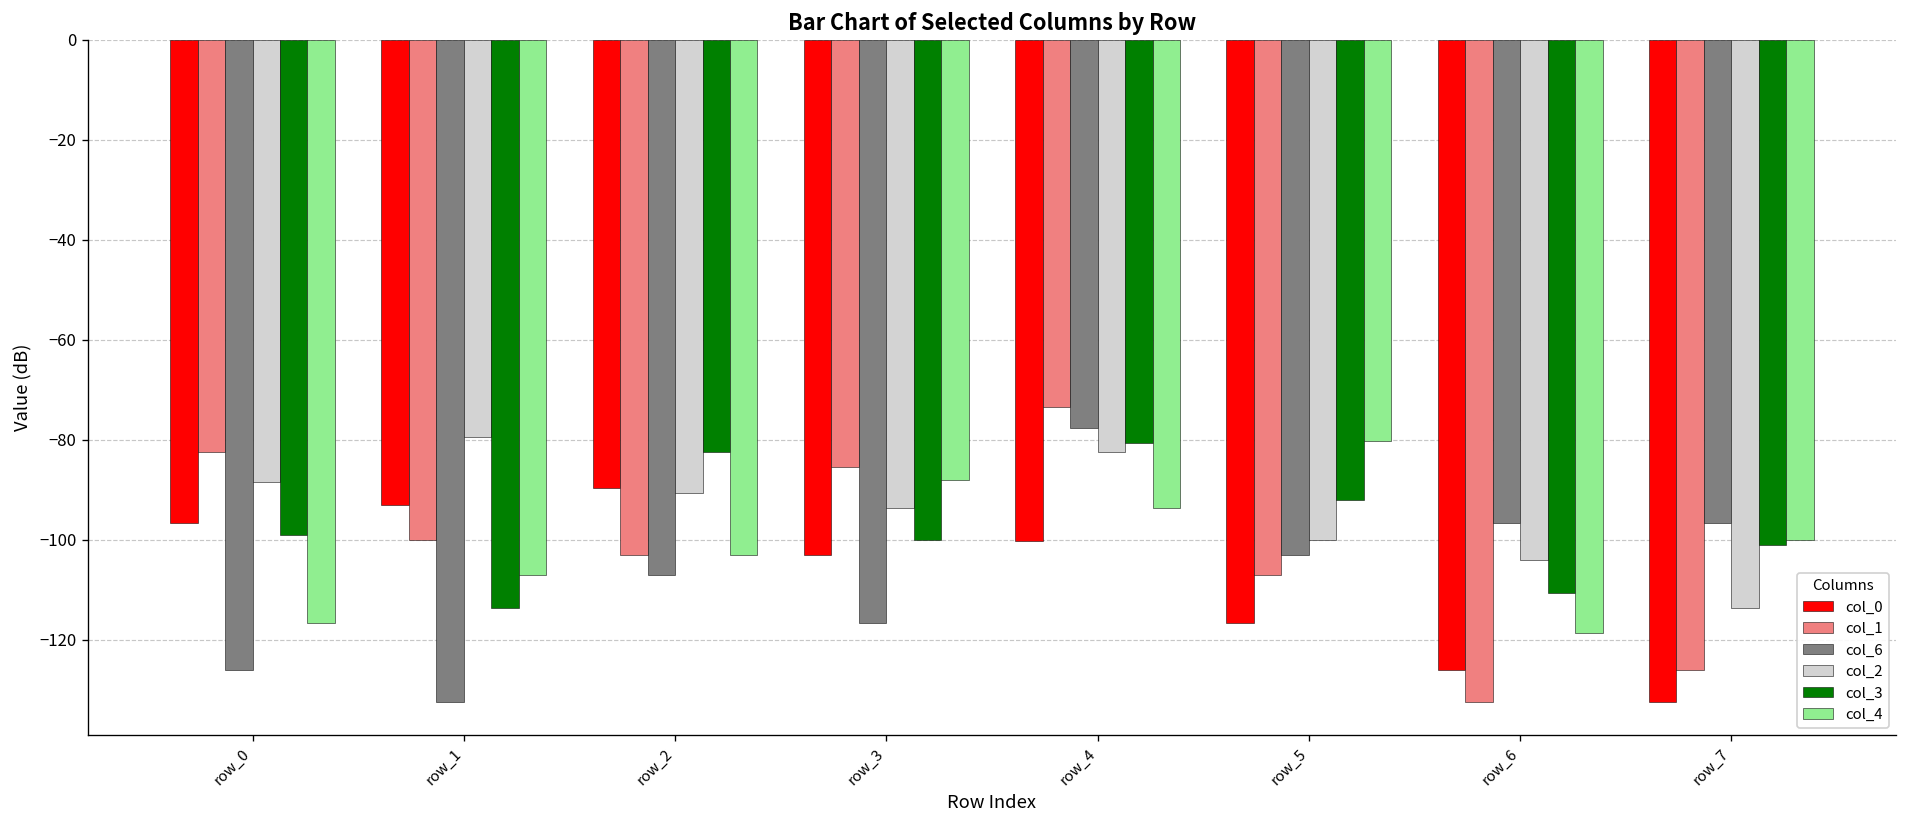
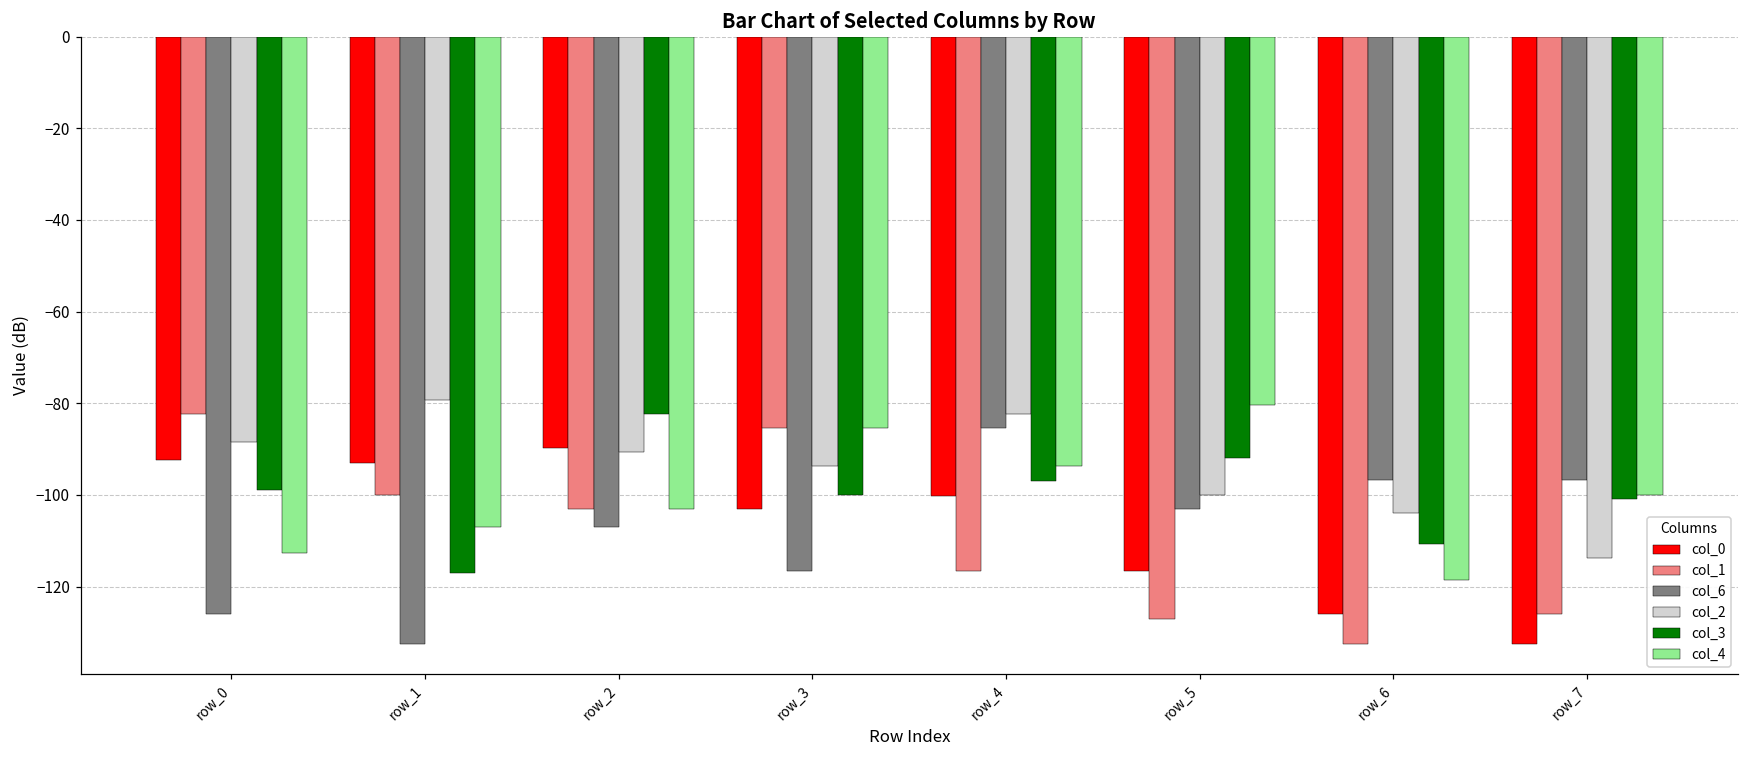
col_0, row_0: -97 -> -92
col_4, row_0: -117 -> -113
col_3, row_1: -114 -> -117
col_4, row_3: -88 -> -85
col_1, row_4: -73 -> -117
col_6, row_4: -78 -> -85
col_3, row_4: -81 -> -97
col_1, row_5: -107 -> -127
